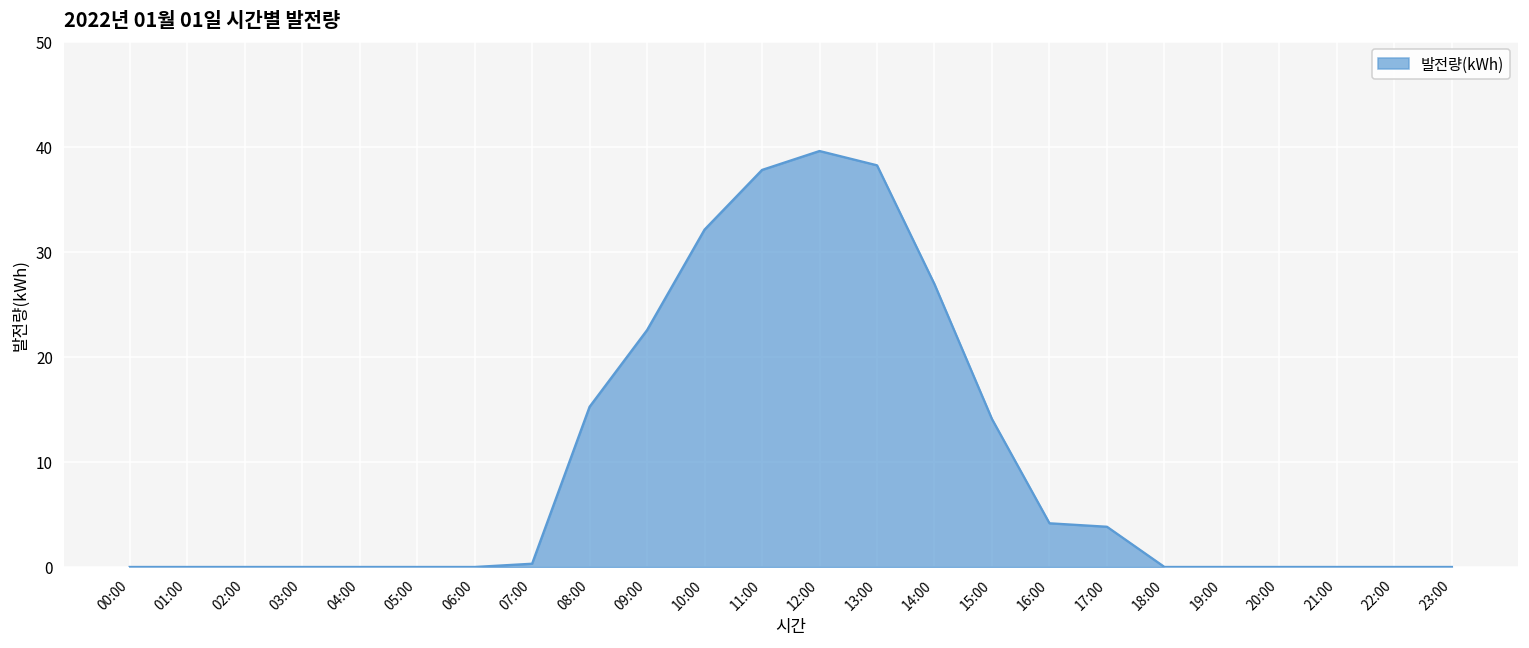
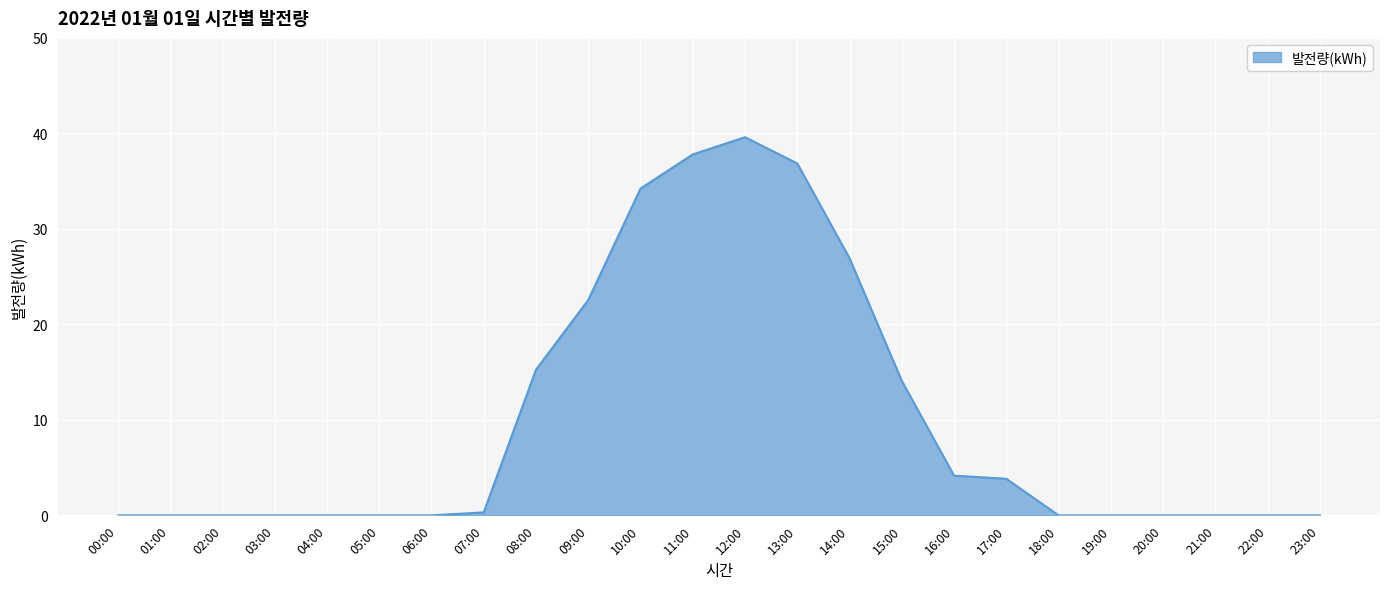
10:00: 32 -> 34
13:00: 38 -> 37
